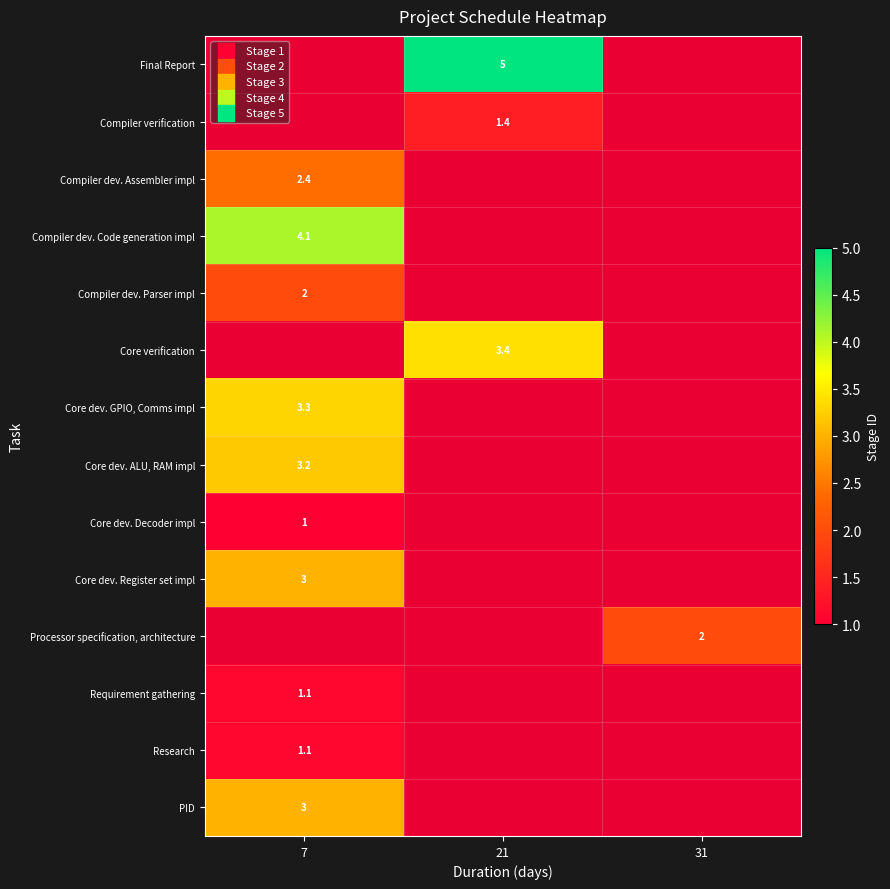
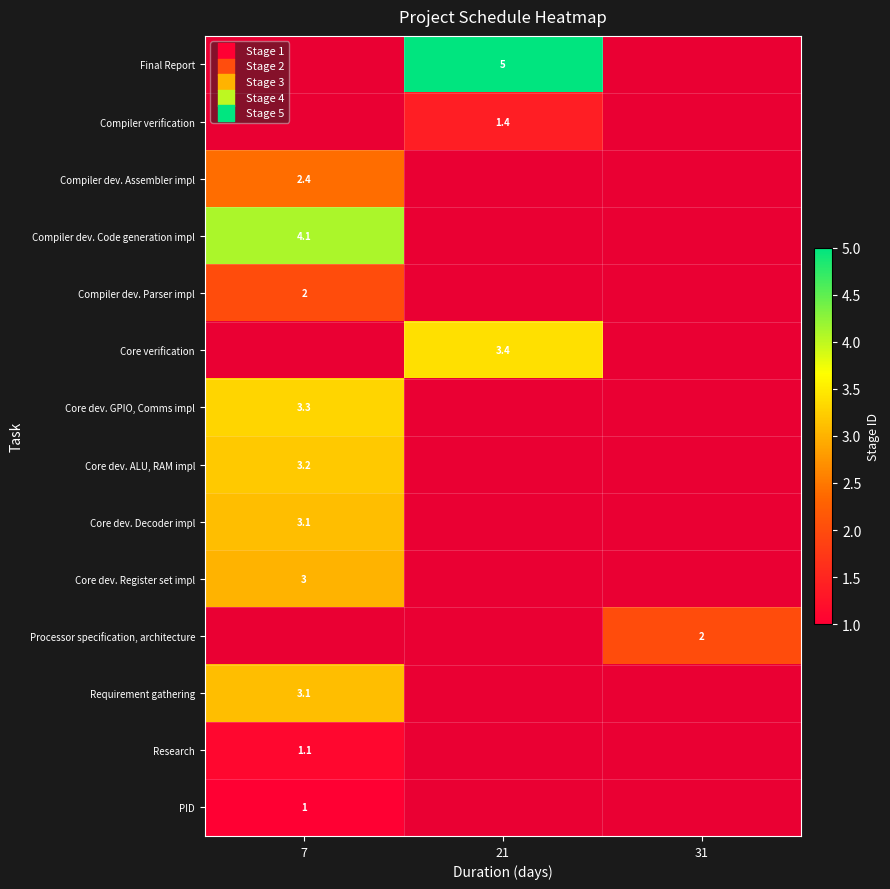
Core dev. Decoder impl, 7: 1 -> 3.1
Requirement gathering, 7: 1.1 -> 3.1
PID, 7: 3 -> 1
